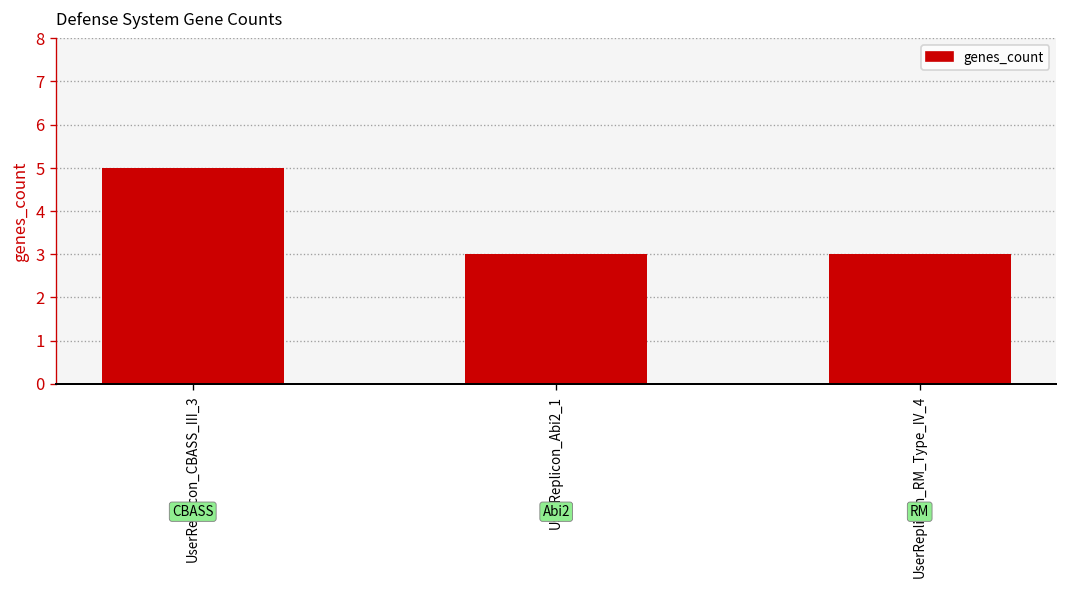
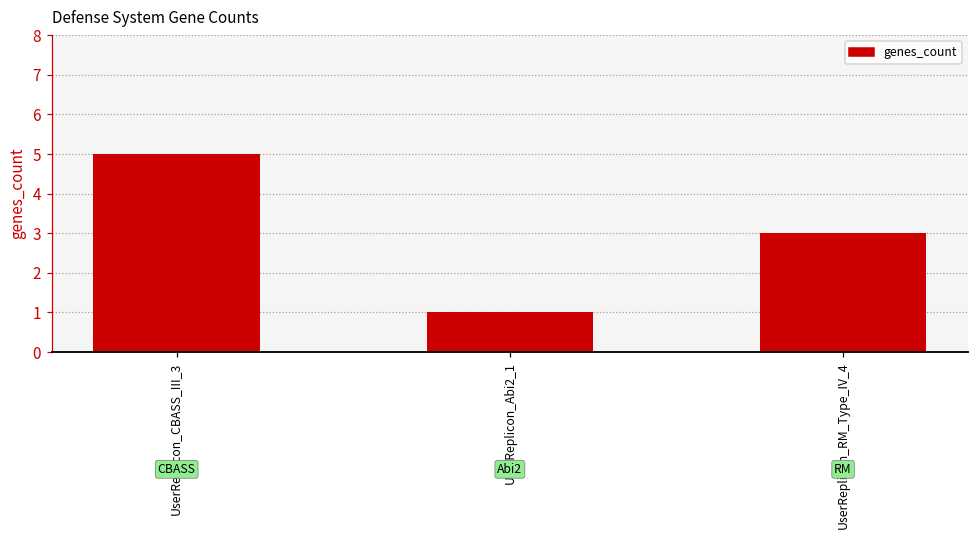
UserReplicon_Abi2_1: 3 -> 1
